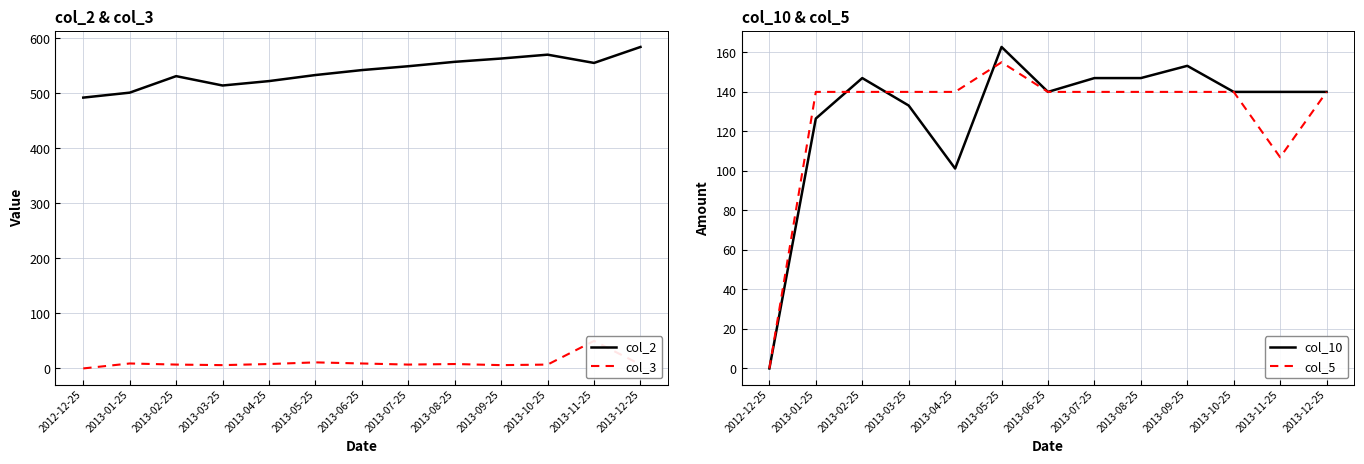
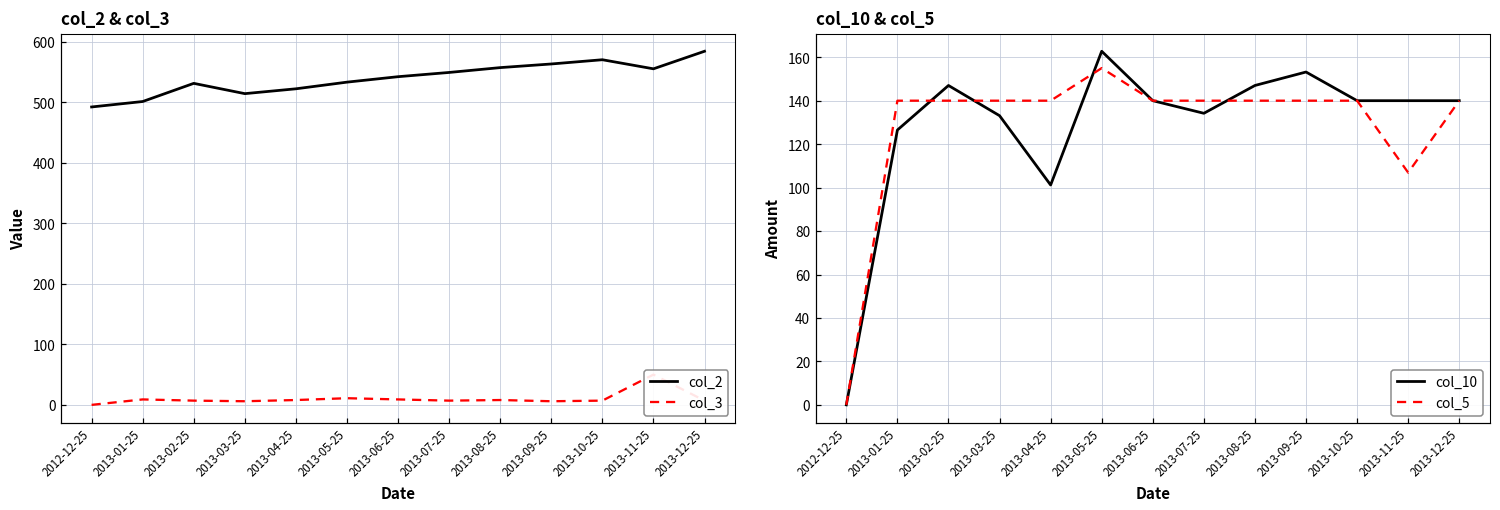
col_10 & col_5, col_10, 2013-07-25: 147 -> 134
